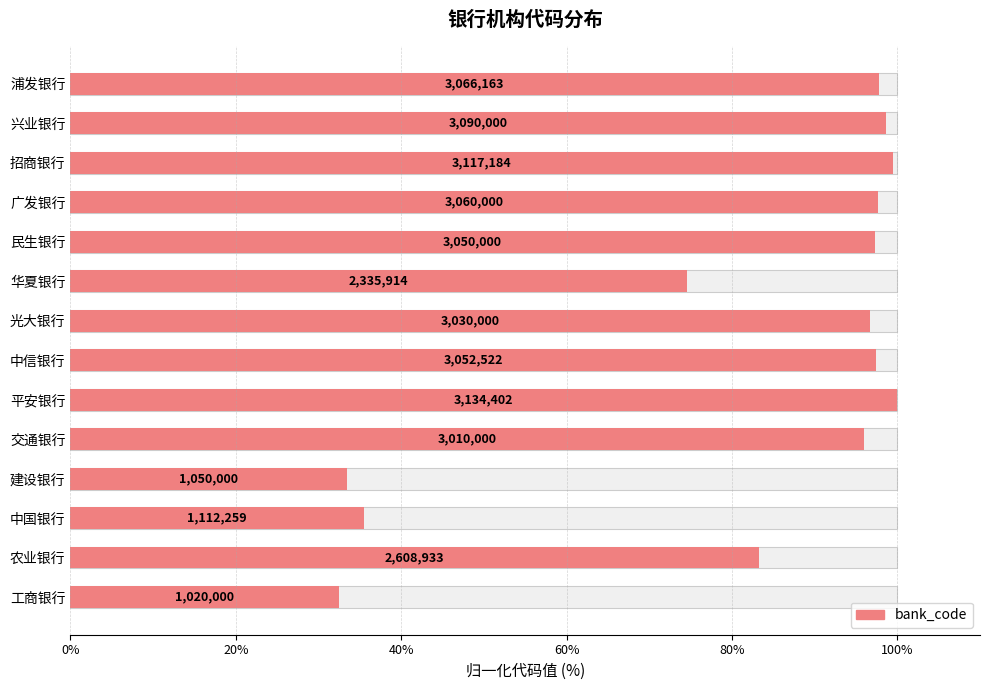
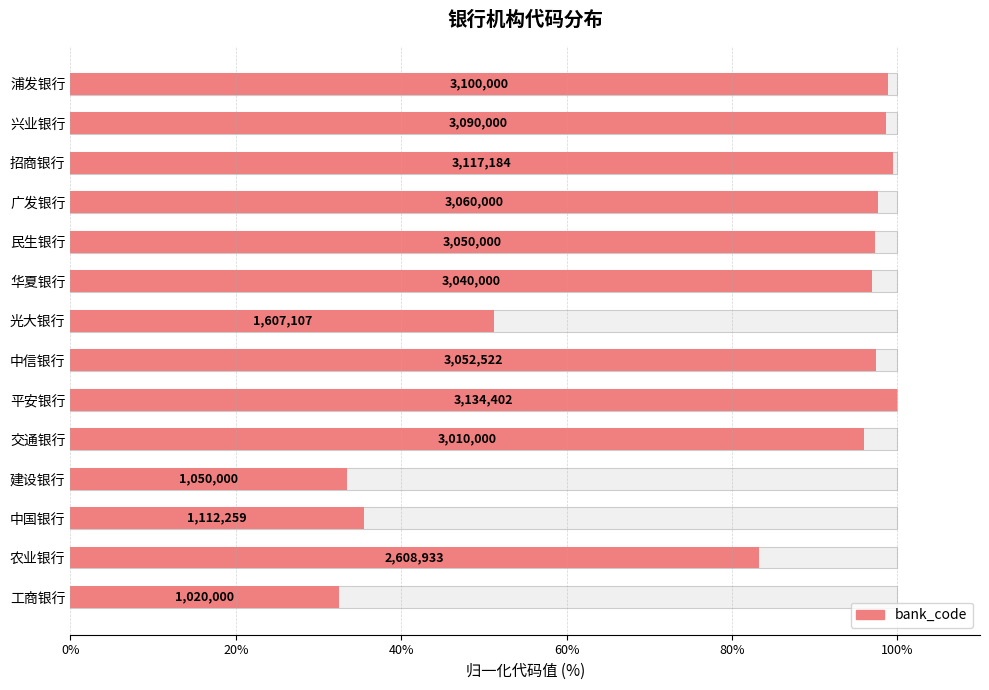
bank_code, 浦发银行: 3,066,163 -> 3,100,000
bank_code, 华夏银行: 2,335,914 -> 3,040,000
bank_code, 光大银行: 3,030,000 -> 1,607,107
